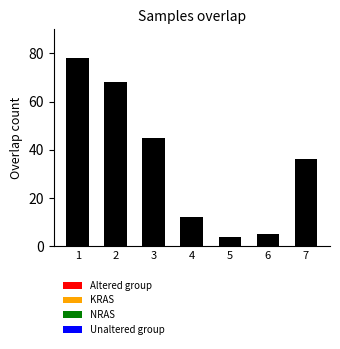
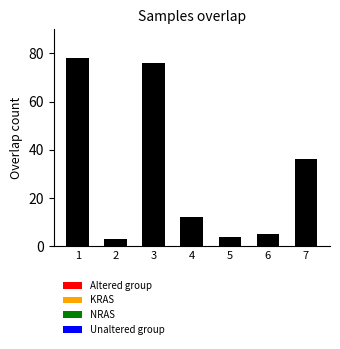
2: 68 -> 3
3: 45 -> 76
